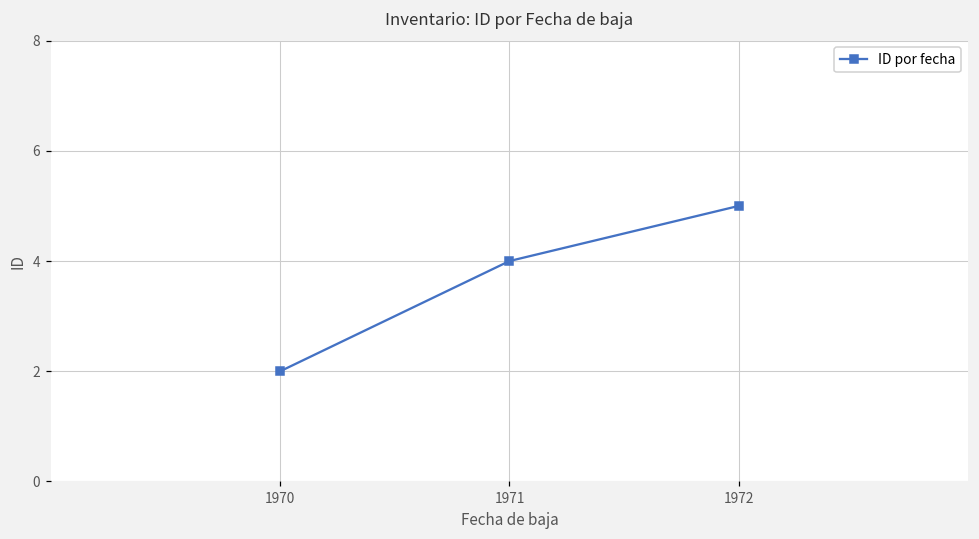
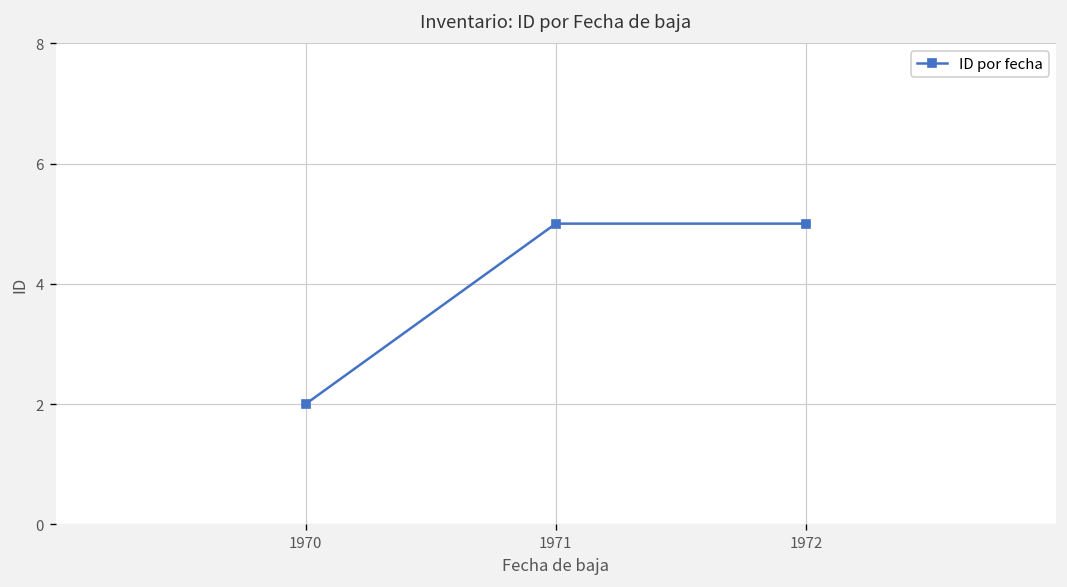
1971: 4 -> 5
